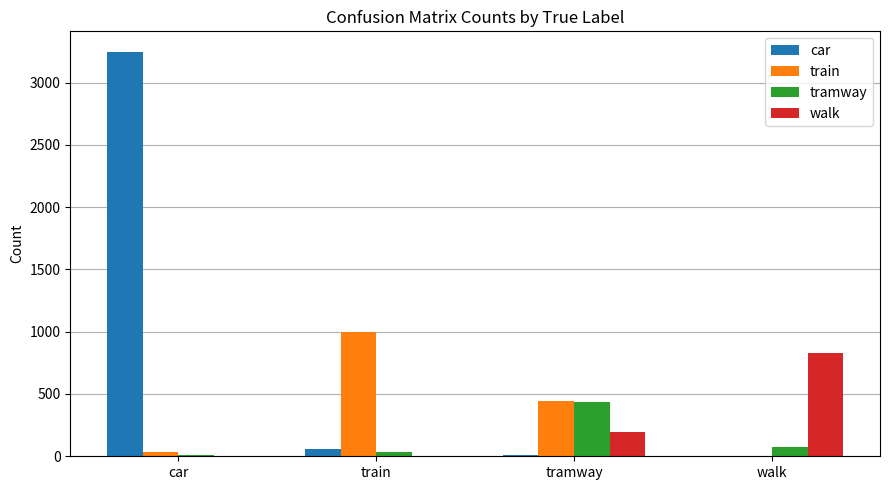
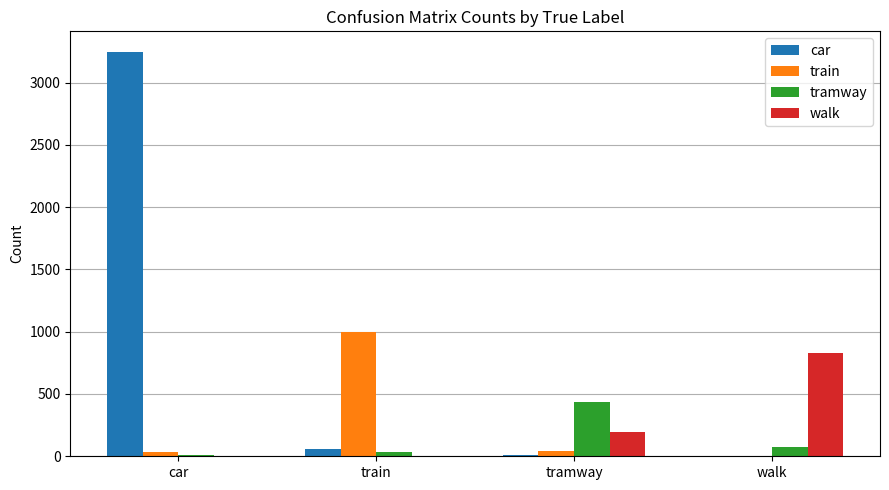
train, tramway: 450 -> 50
